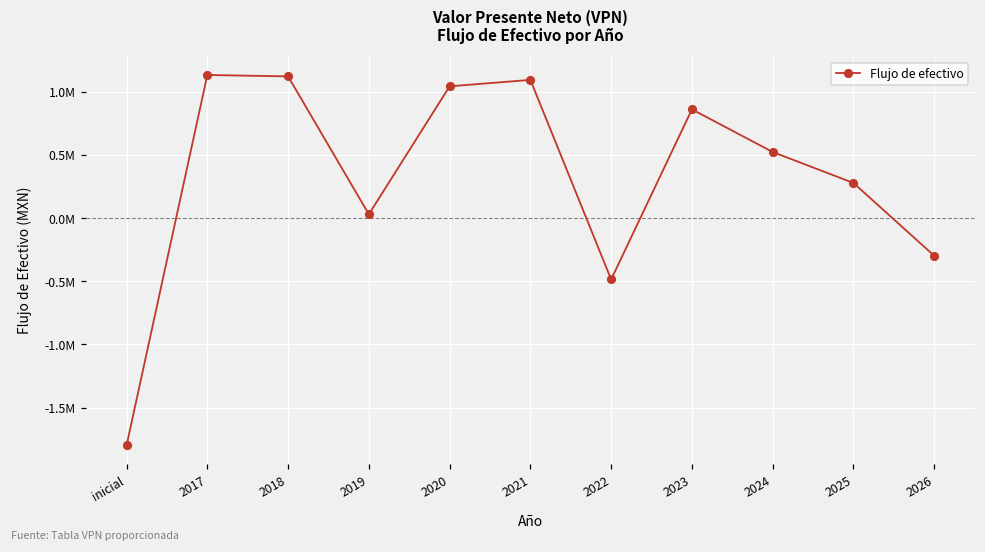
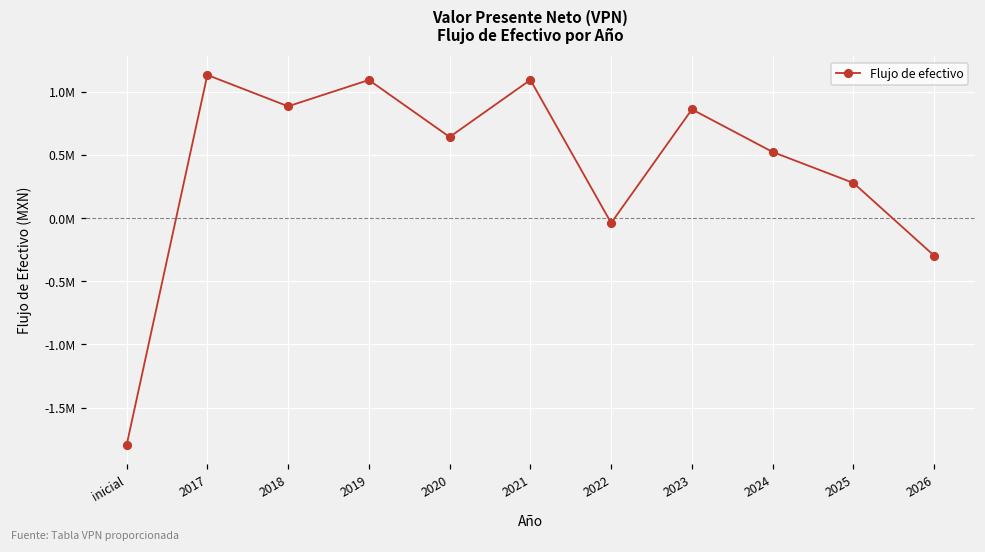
2018: 1130000 -> 890000
2019: 30000 -> 1100000
2020: 1050000 -> 650000
2022: -480000 -> -40000
